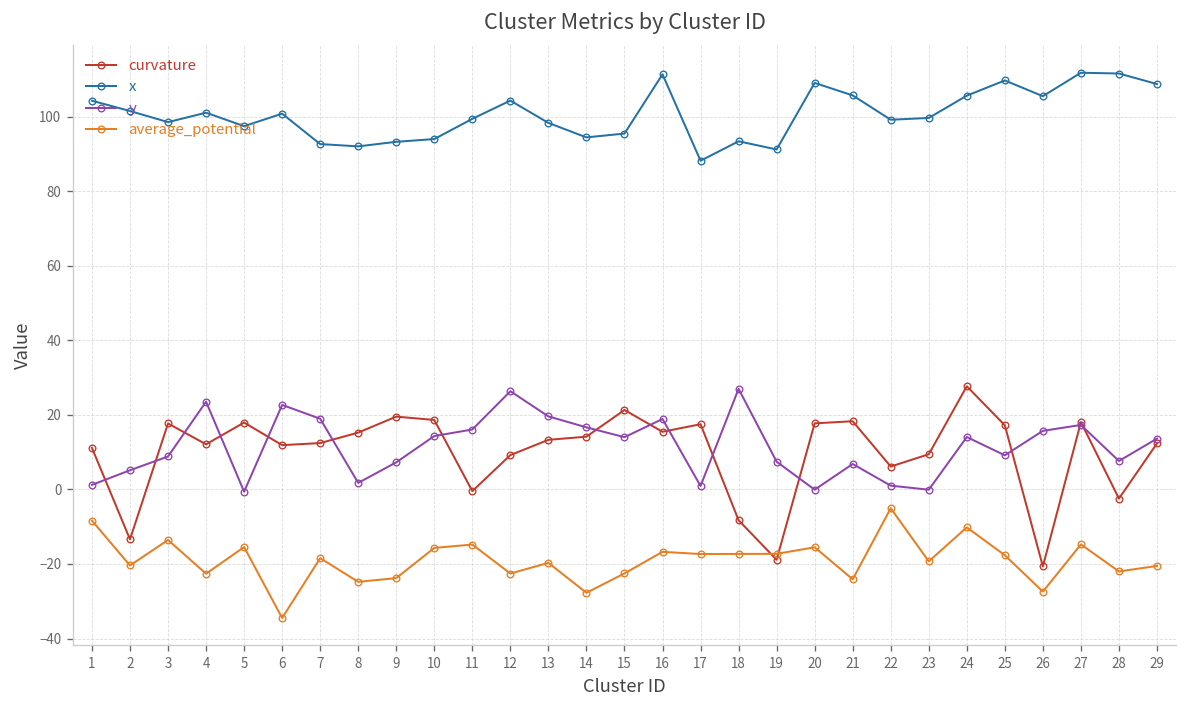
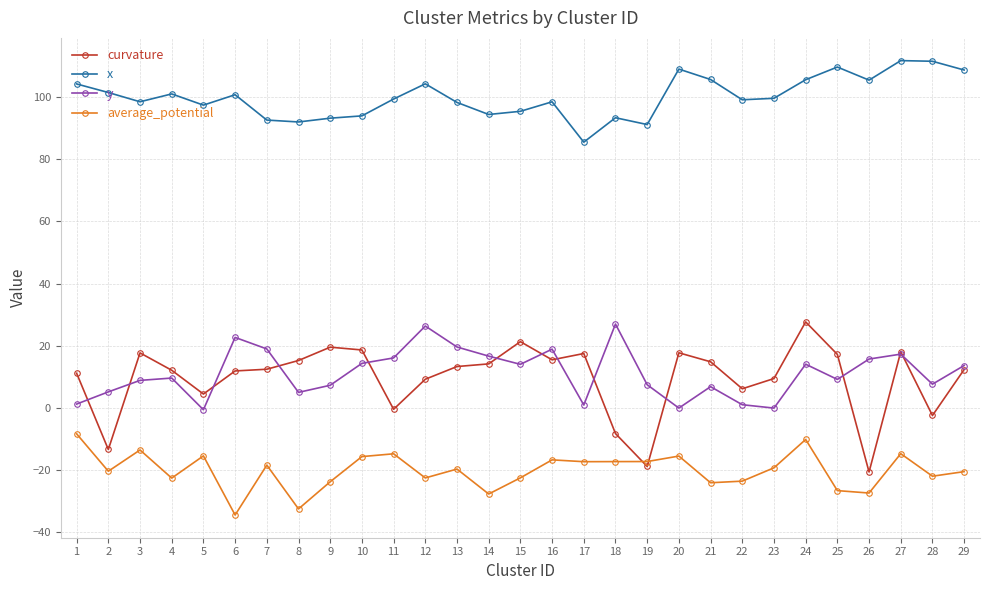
y, 4: 24 -> 10
curvature, 5: 18 -> 4
y, 8: 2 -> 5
average_potential, 8: -25 -> -33
x, 16: 111 -> 99
x, 17: 88 -> 86
curvature, 21: 18 -> 15
average_potential, 22: -5 -> -24
average_potential, 25: -18 -> -27
